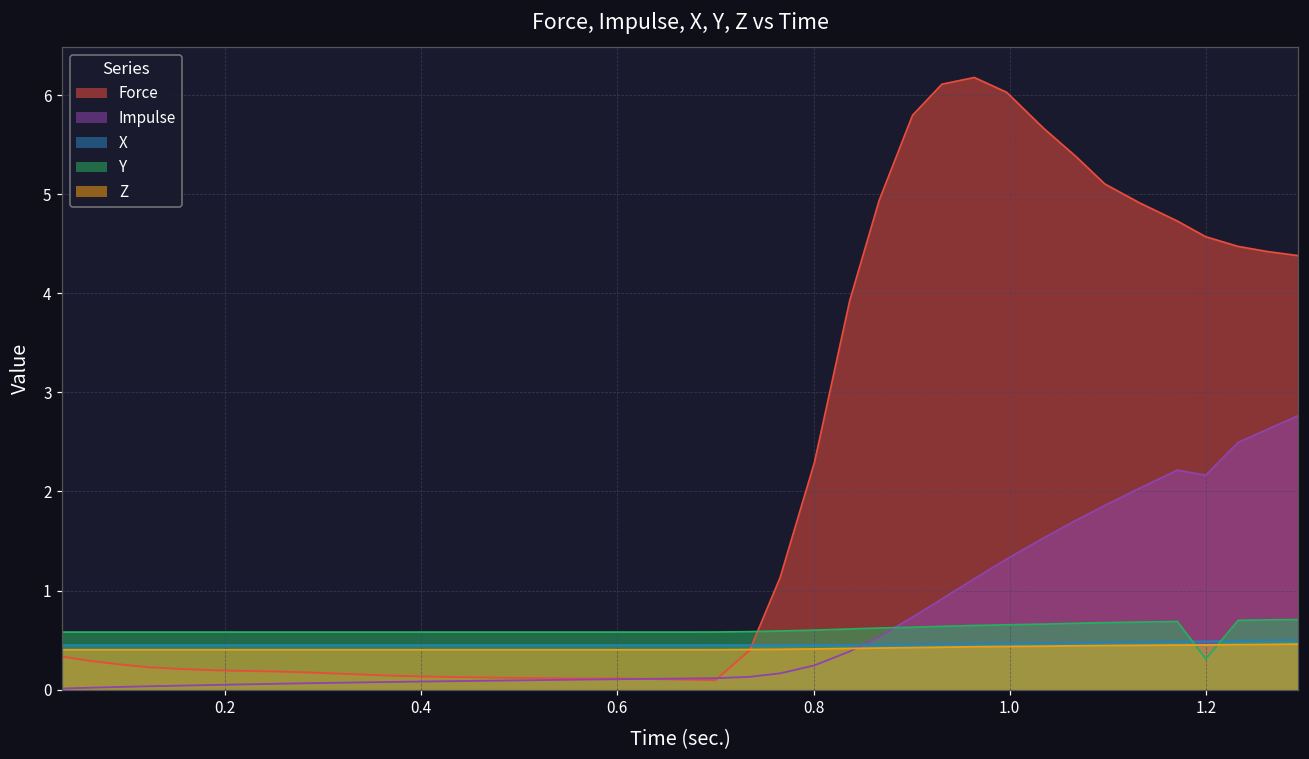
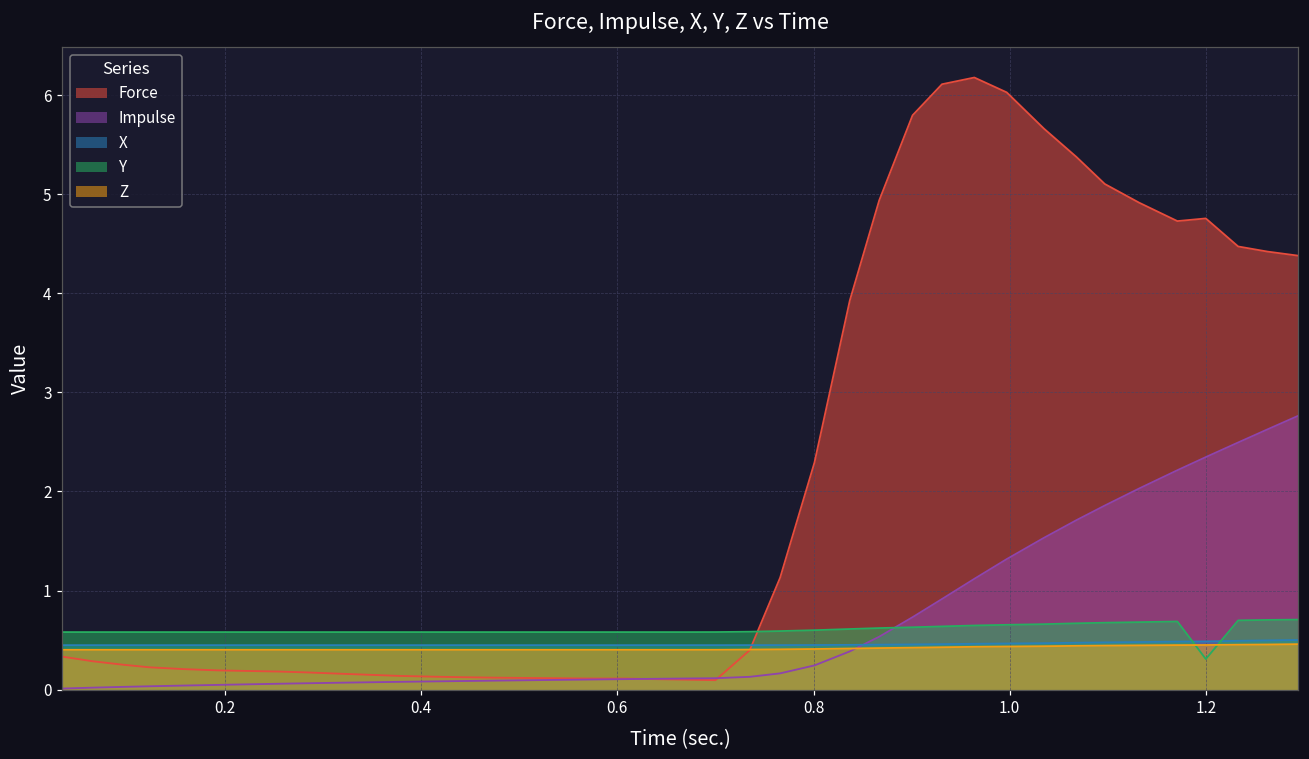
Force, 1.2: 4.6 -> 4.8
Impulse, 1.2: 2.2 -> 2.3
